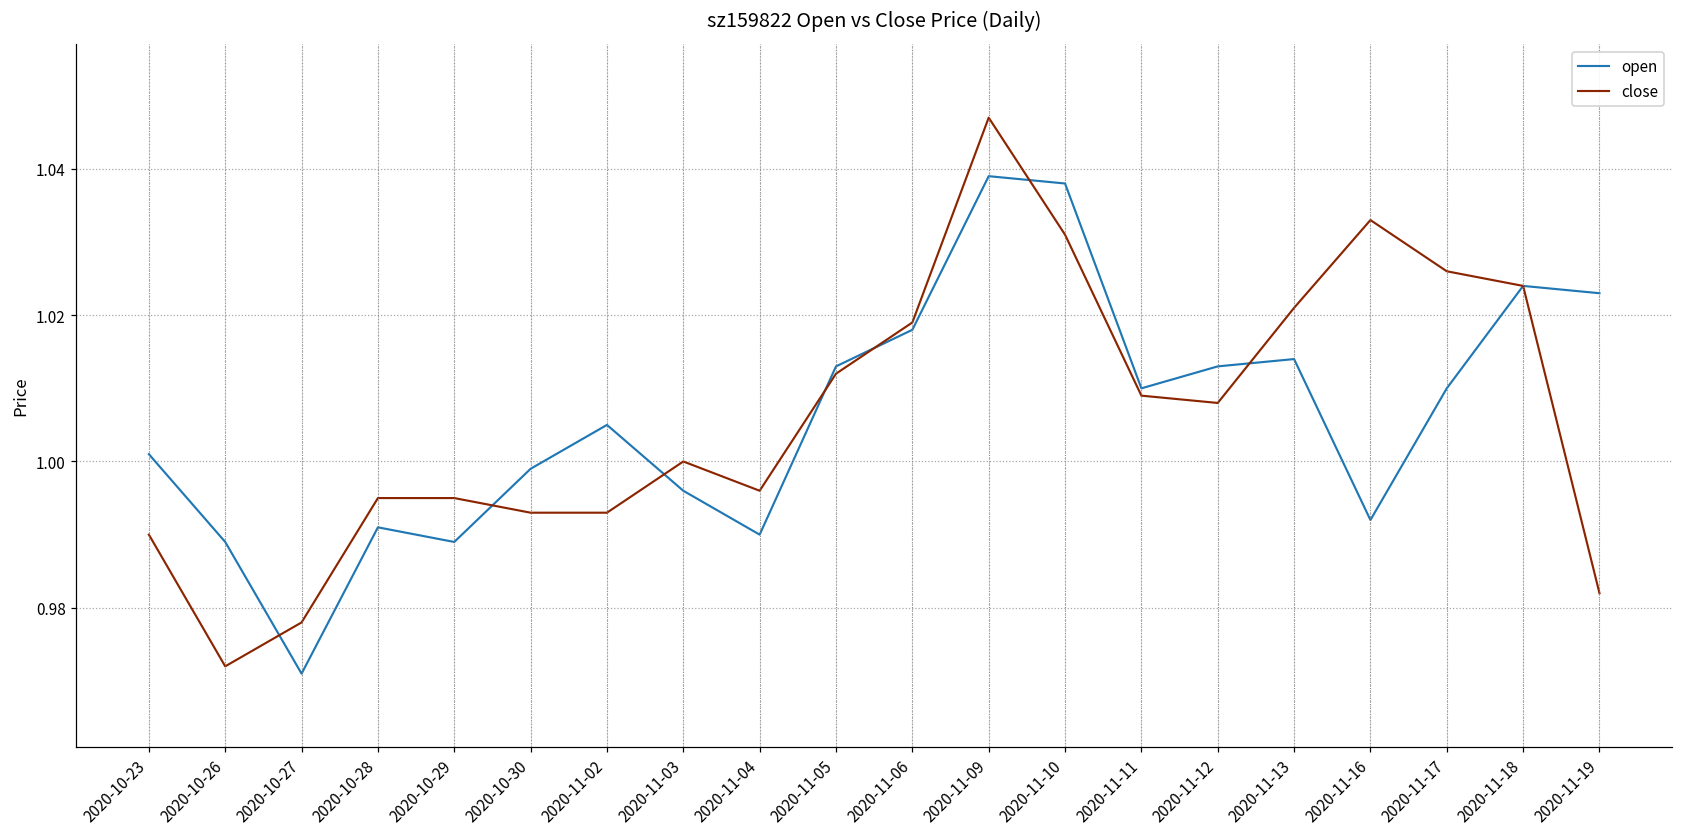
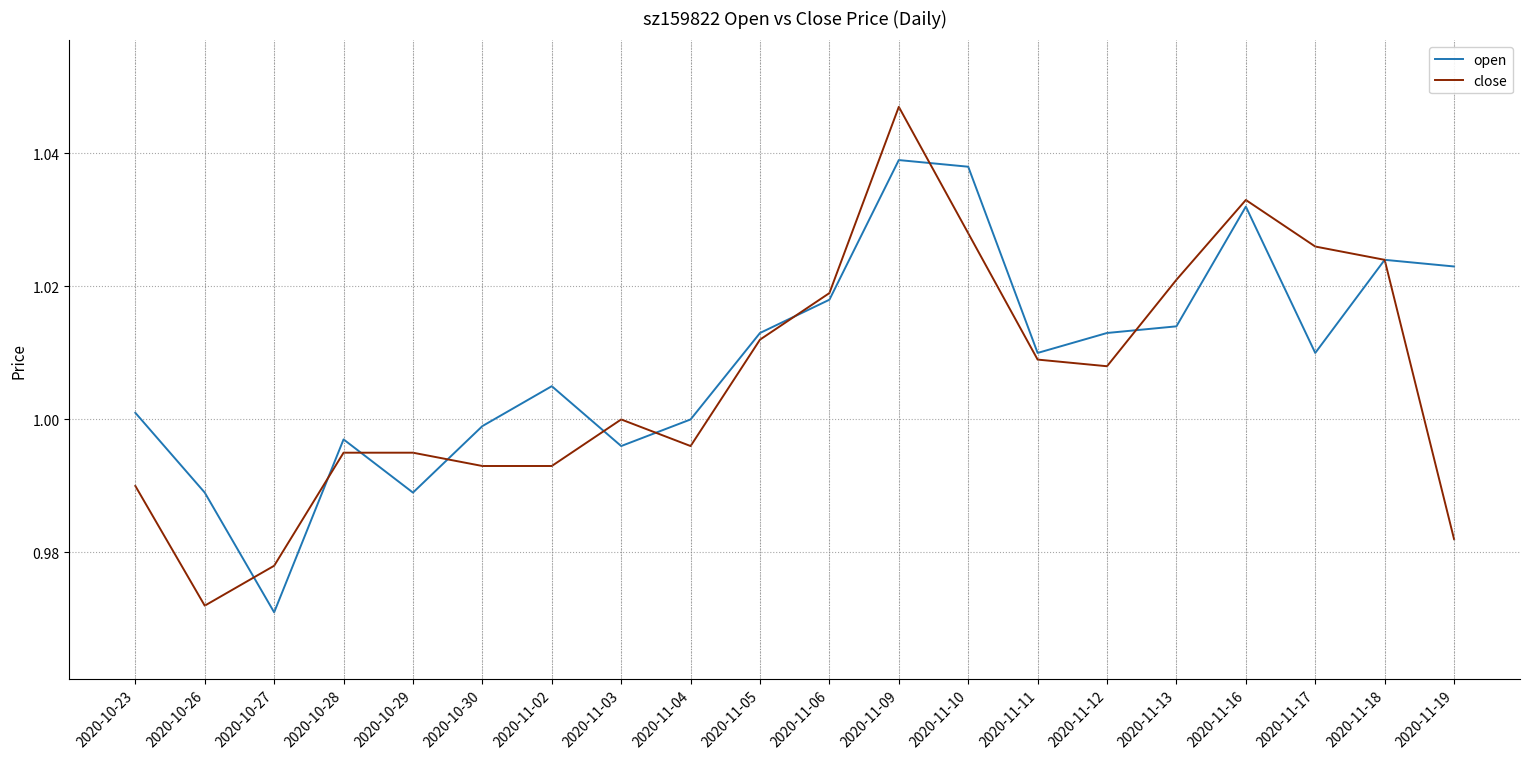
open, 2020-10-28: 0.991 -> 0.997
open, 2020-11-04: 0.99 -> 1.00
close, 2020-11-10: 1.031 -> 1.028
open, 2020-11-16: 0.992 -> 1.032
